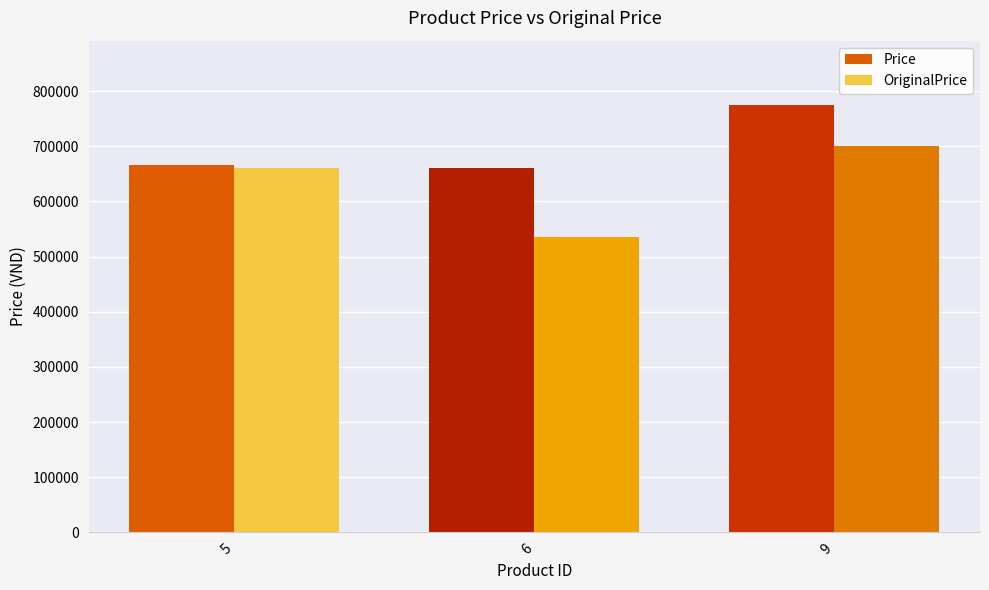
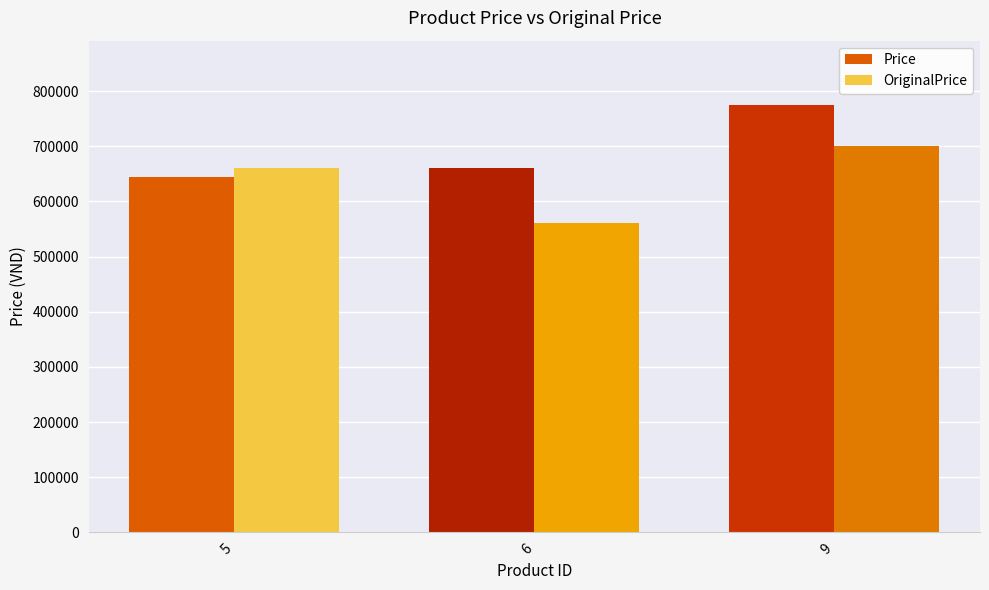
Price, 5: 670000 -> 640000
OriginalPrice, 6: 540000 -> 560000
